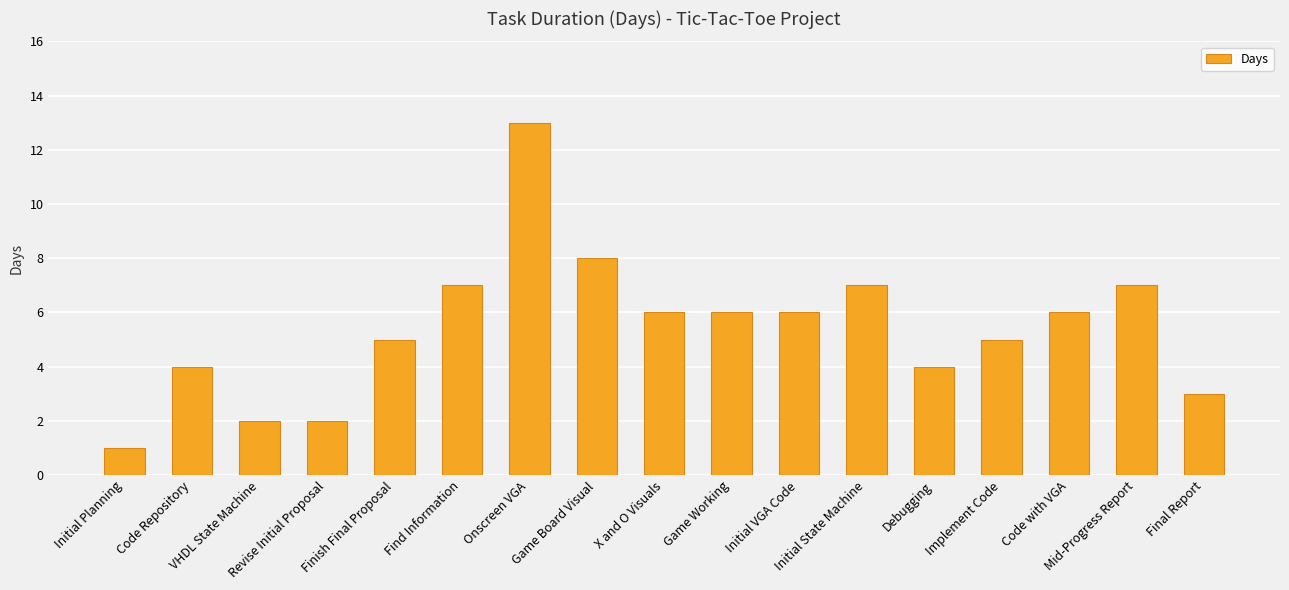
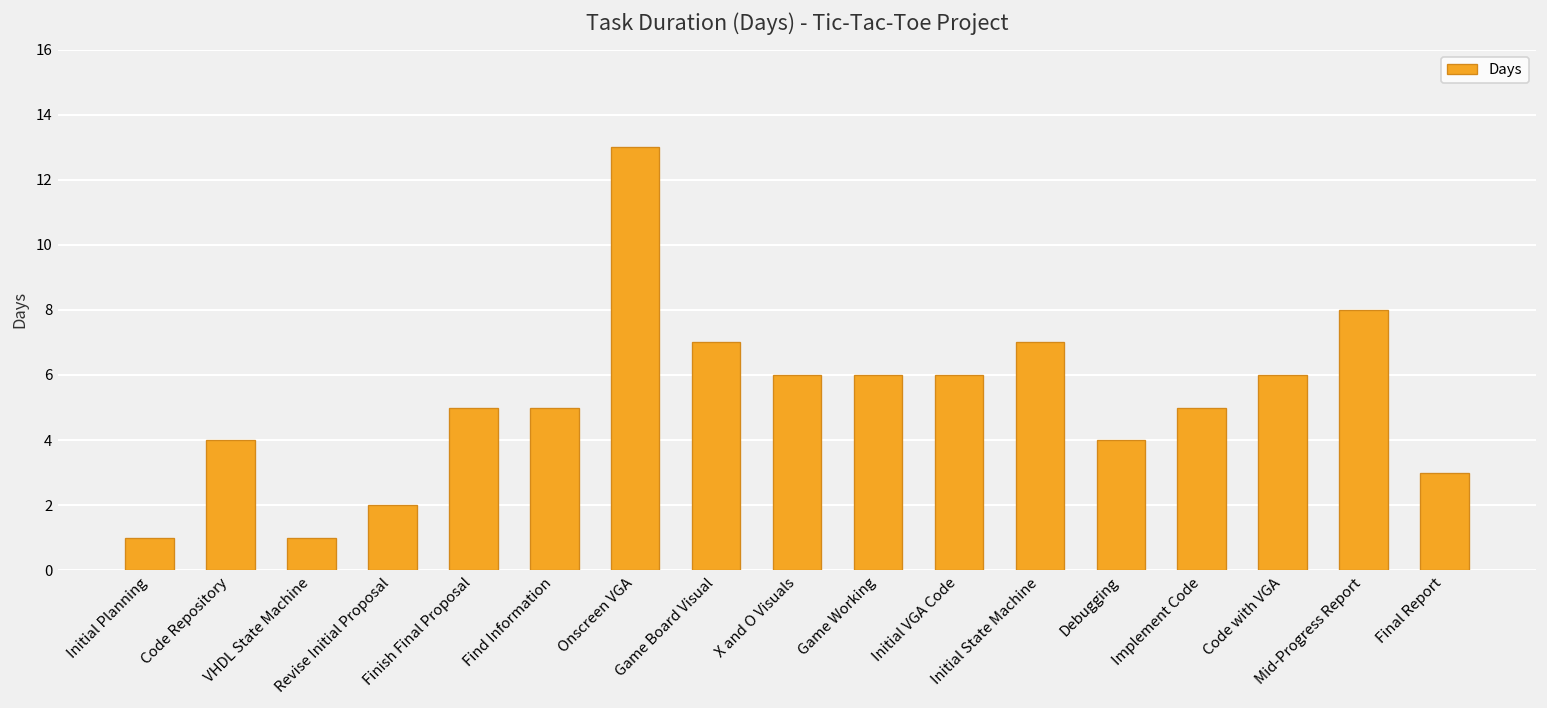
VHDL State Machine: 2 -> 1
Find Information: 7 -> 5
Game Board Visual: 8 -> 7
Mid-Progress Report: 7 -> 8
